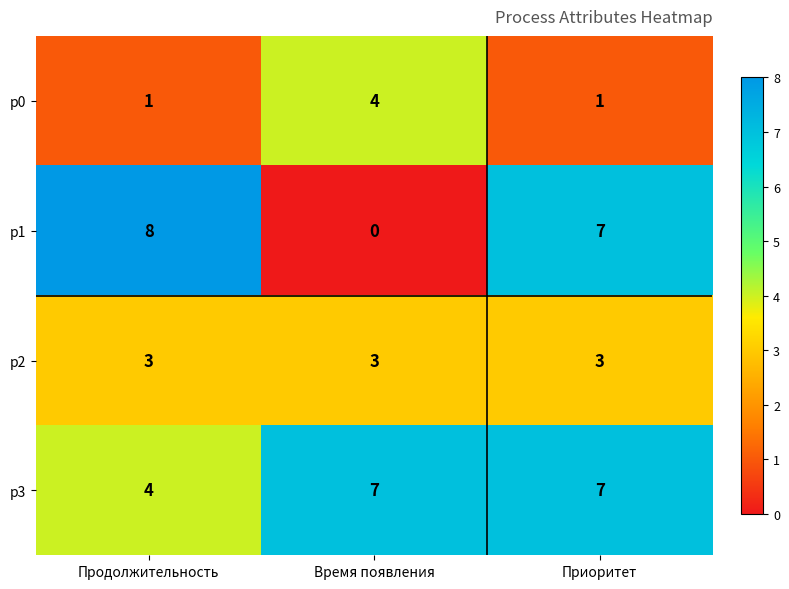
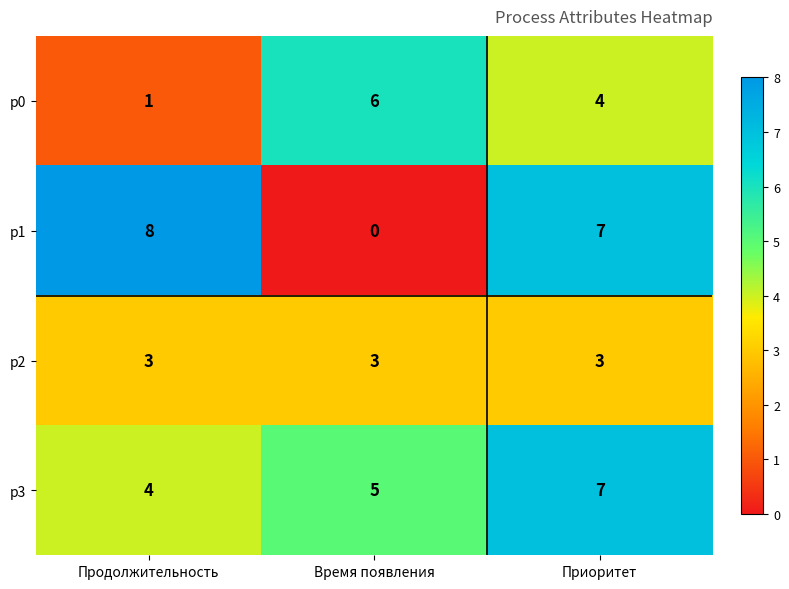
p0, Время появления: 4 -> 6
p0, Приоритет: 1 -> 4
p3, Время появления: 7 -> 5
